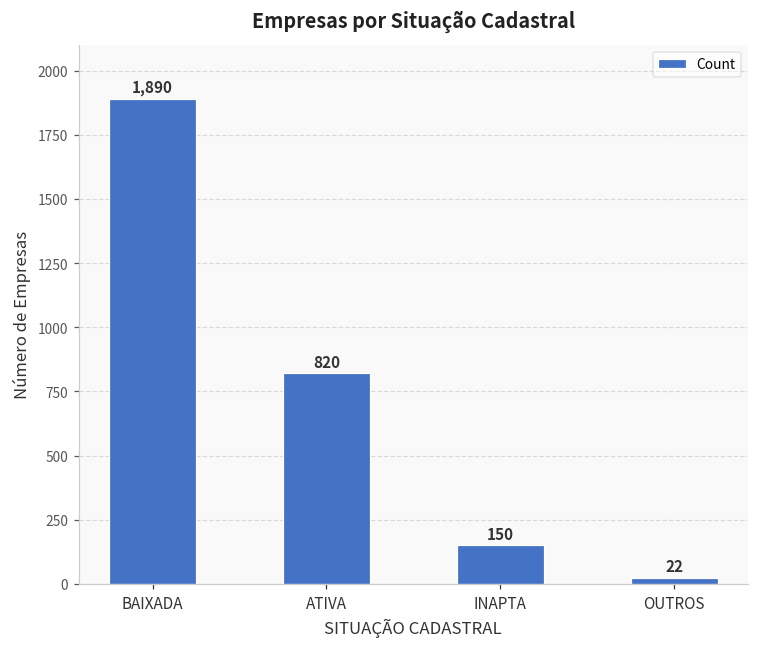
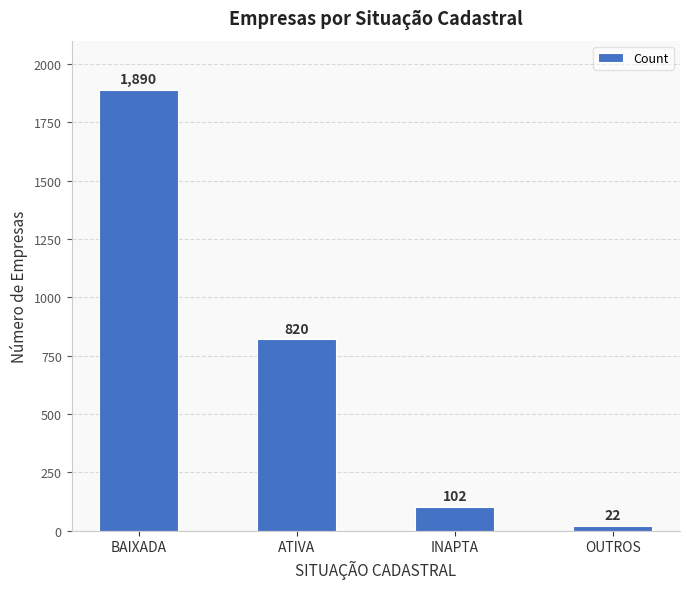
INAPTA: 150 -> 102
